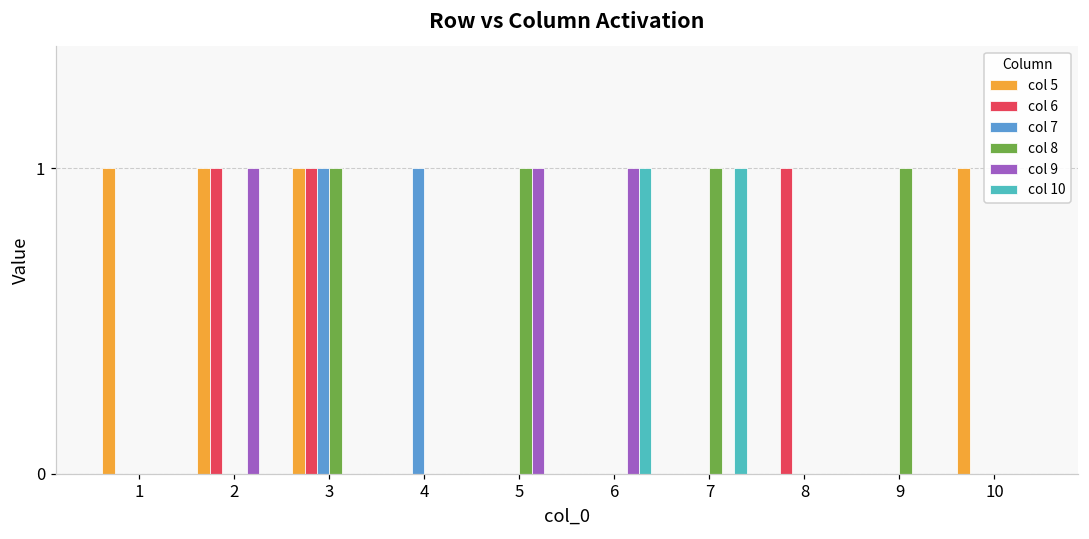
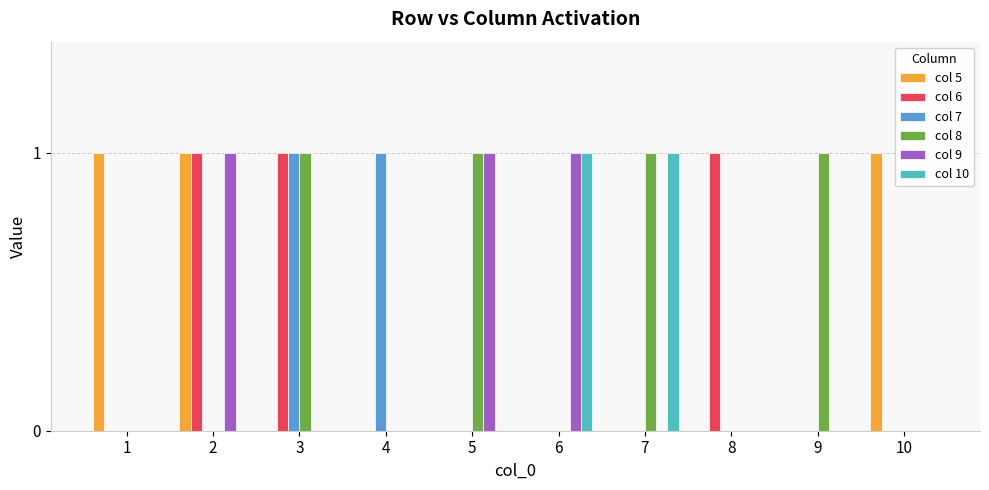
col 5, 3: 1 -> 0
